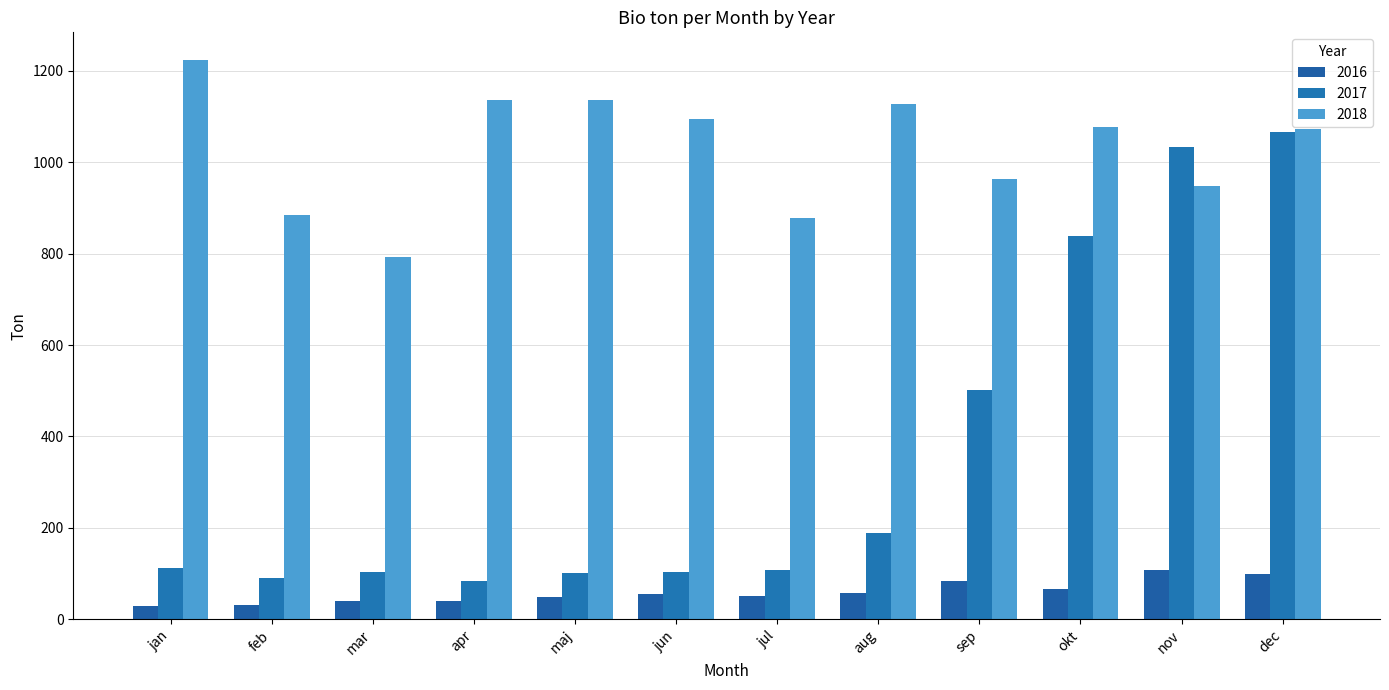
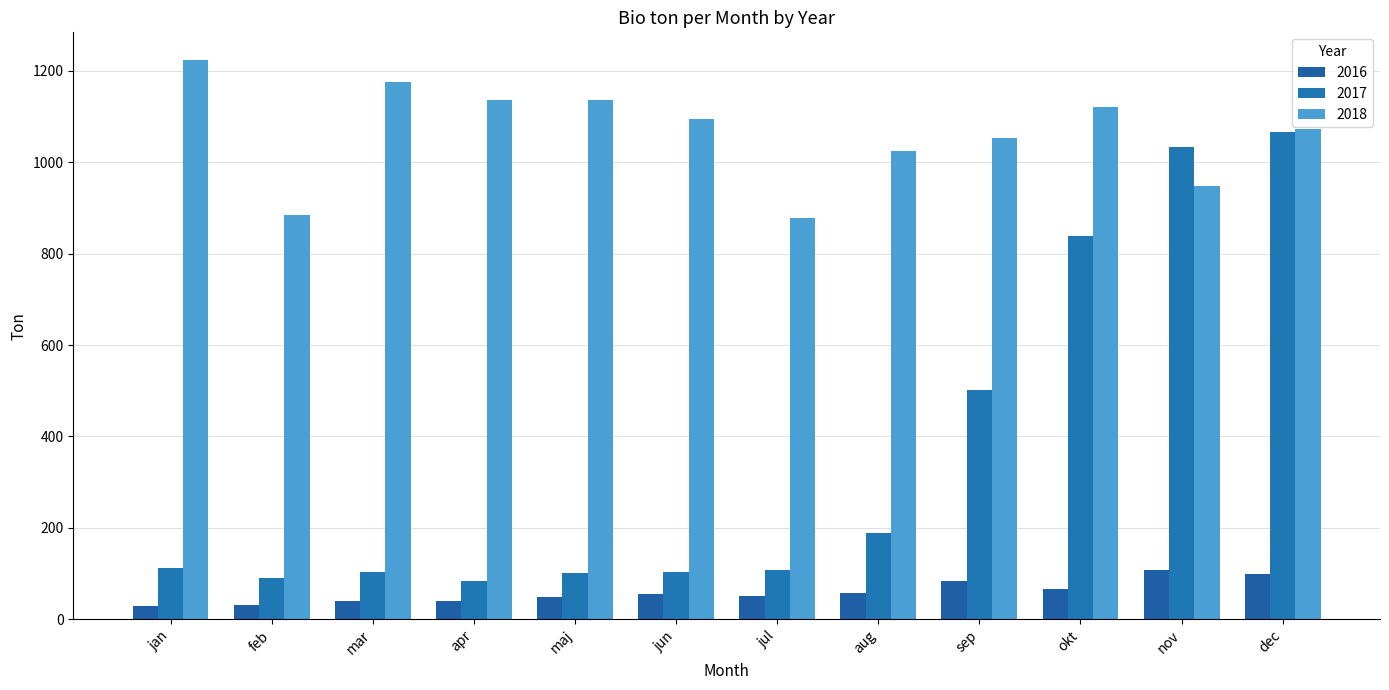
2018, mar: 790 -> 1170
2018, aug: 1130 -> 1020
2018, sep: 960 -> 1050
2018, okt: 1080 -> 1120
